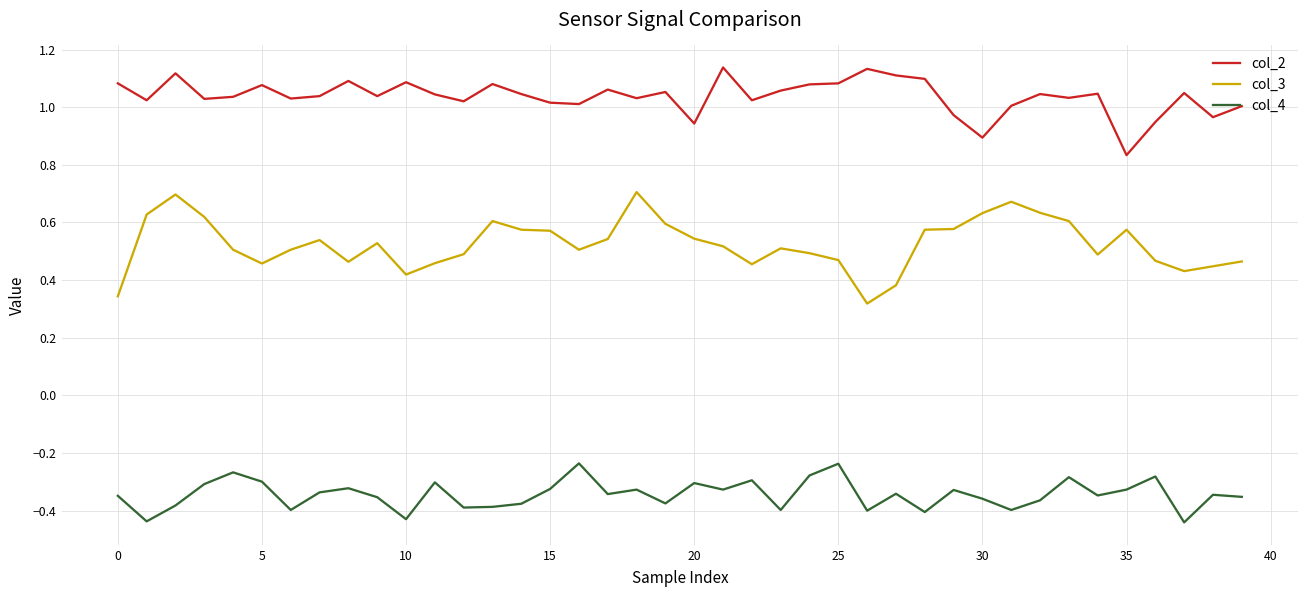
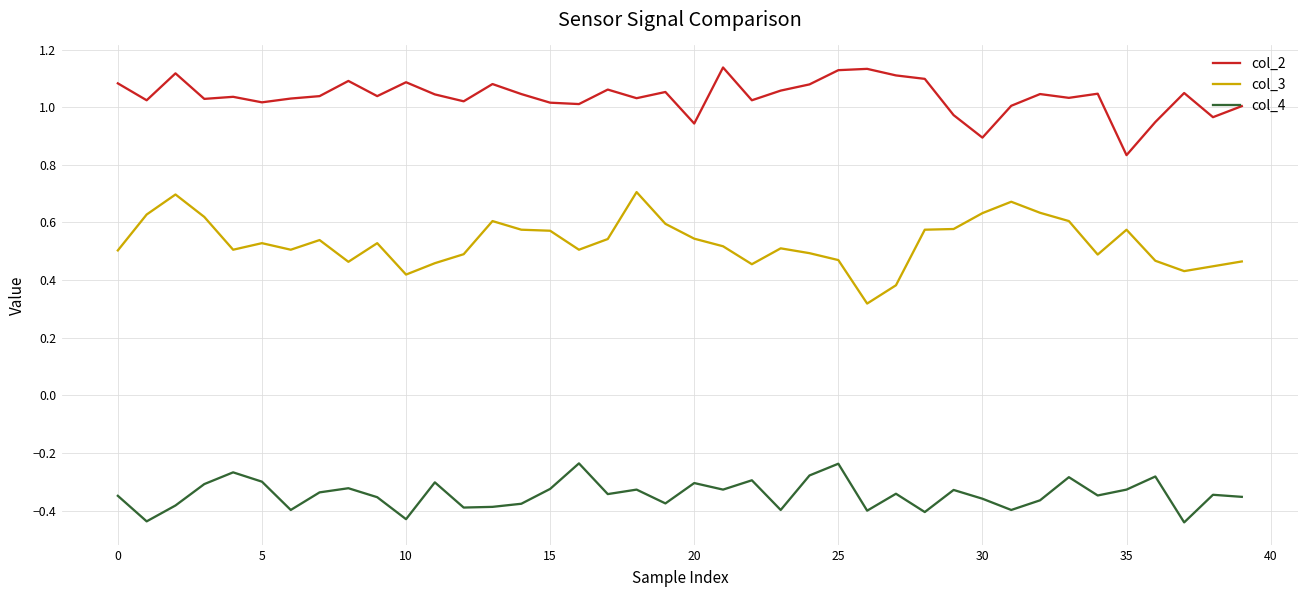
col_3, 0: 0.34 -> 0.50
col_2, 5: 1.08 -> 1.02
col_3, 5: 0.46 -> 0.53
col_2, 25: 1.08 -> 1.13
